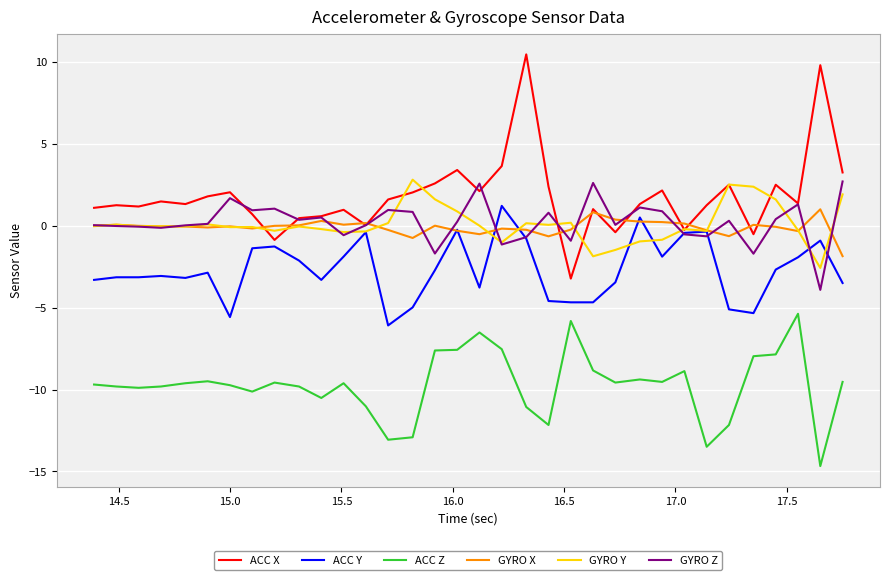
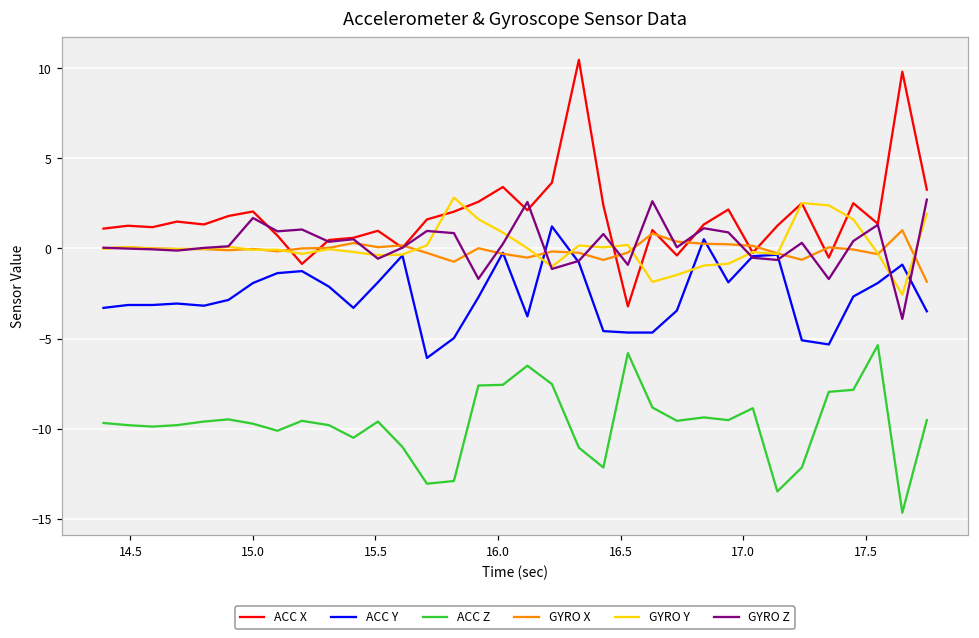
ACC Y, 15.0: -5.6 -> -1.9
